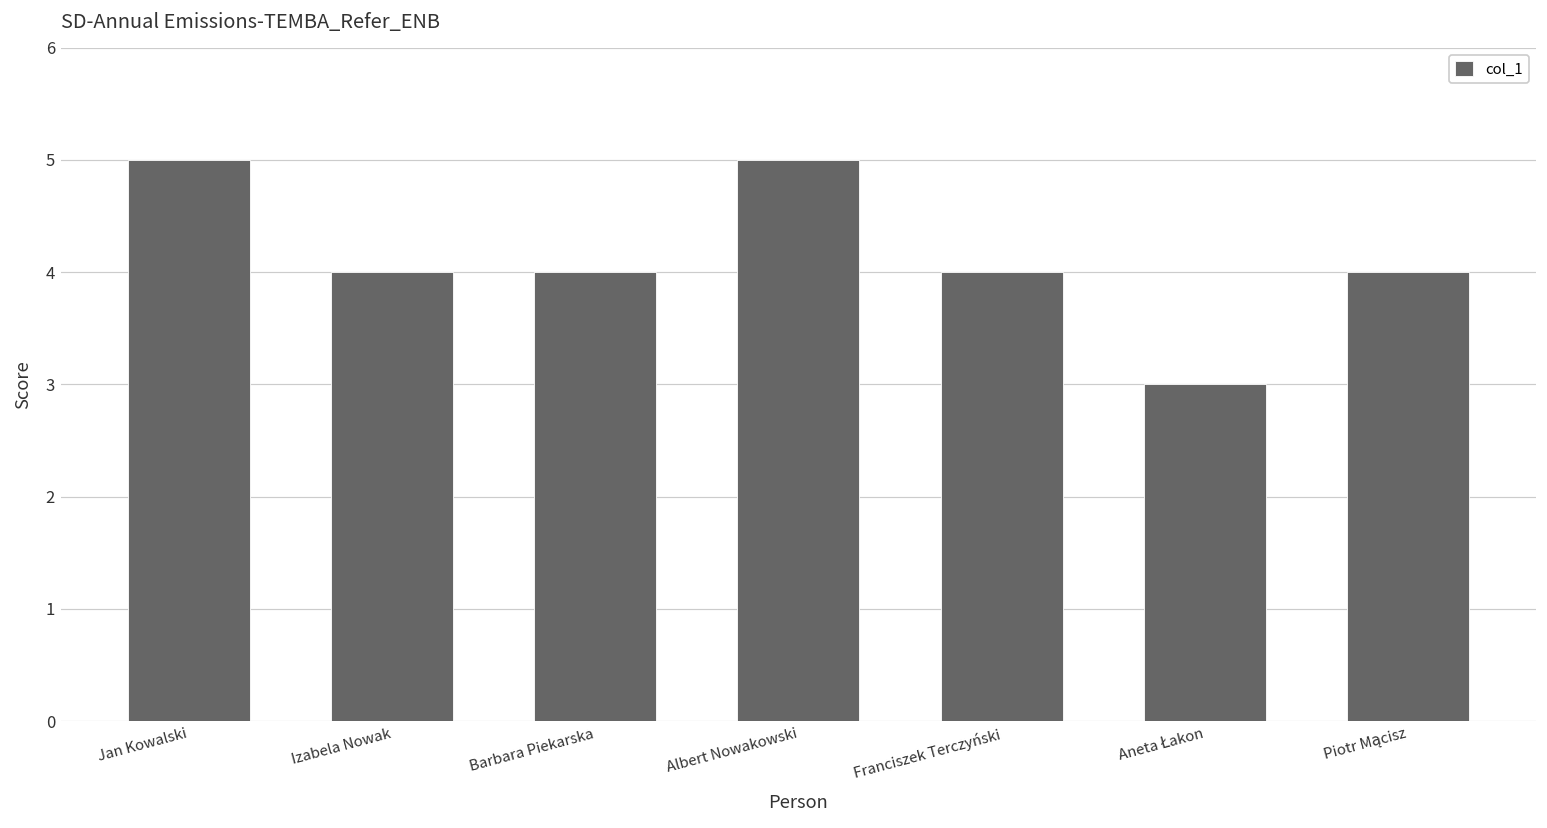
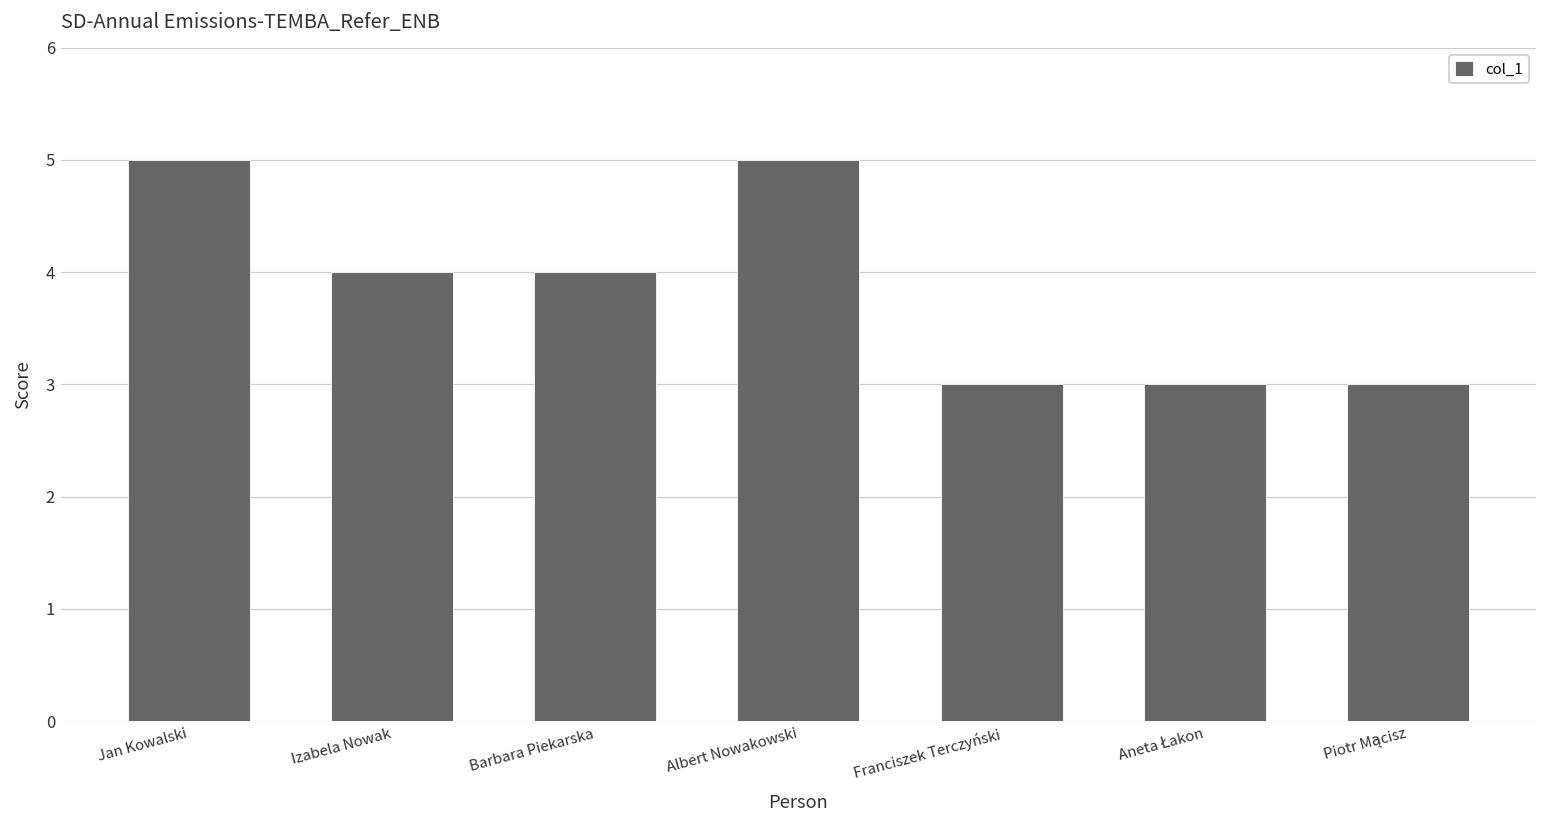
Franciszek Terczyński: 4 -> 3
Piotr Mącisz: 4 -> 3
